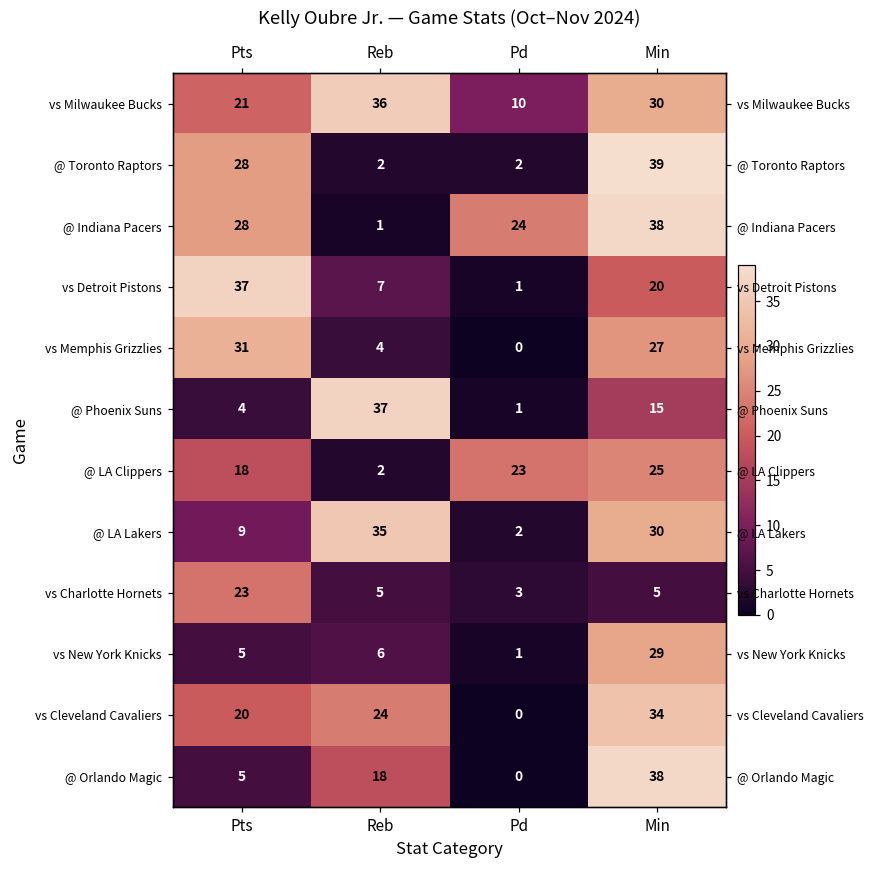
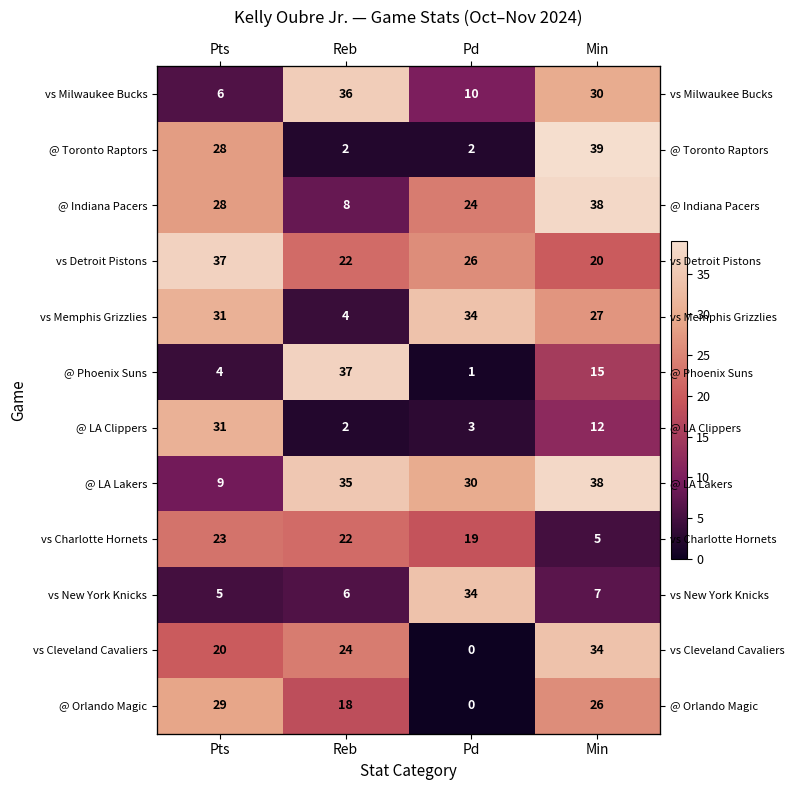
vs Milwaukee Bucks, Pts: 21 -> 6
@ Indiana Pacers, Reb: 1 -> 8
vs Detroit Pistons, Reb: 7 -> 22
vs Detroit Pistons, Pd: 1 -> 26
vs Memphis Grizzlies, Pd: 0 -> 34
@ LA Clippers, Pts: 18 -> 31
@ LA Clippers, Pd: 23 -> 3
@ LA Clippers, Min: 25 -> 12
@ LA Lakers, Pd: 2 -> 30
@ LA Lakers, Min: 30 -> 38
vs Charlotte Hornets, Reb: 5 -> 22
vs Charlotte Hornets, Pd: 3 -> 19
vs New York Knicks, Pd: 1 -> 34
vs New York Knicks, Min: 29 -> 7
@ Orlando Magic, Pts: 5 -> 29
@ Orlando Magic, Min: 38 -> 26
